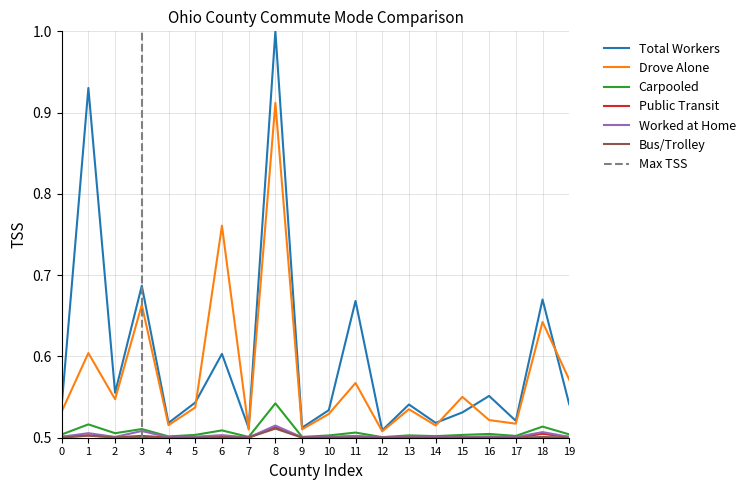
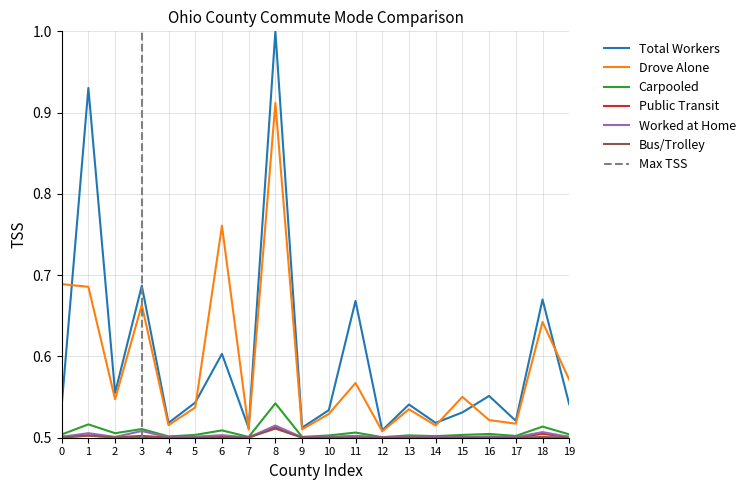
Drove Alone, 0: 0.53 -> 0.69
Drove Alone, 1: 0.60 -> 0.69
